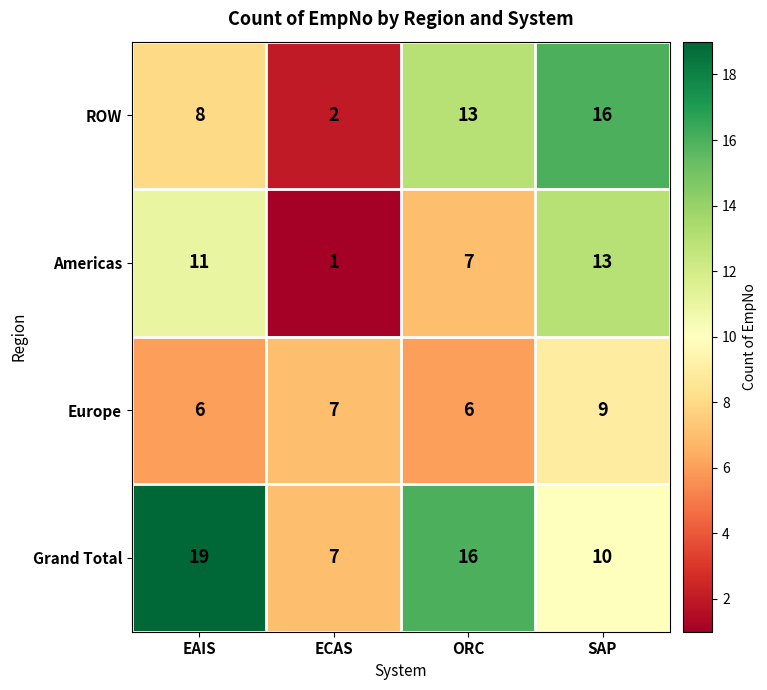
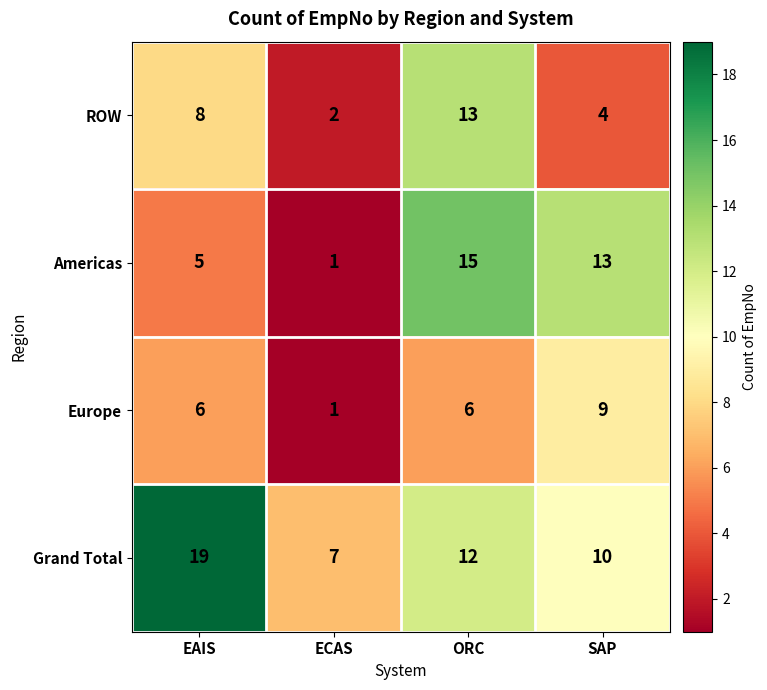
ROW, SAP: 16 -> 4
Americas, EAIS: 11 -> 5
Americas, ORC: 7 -> 15
Europe, ECAS: 7 -> 1
Grand Total, ORC: 16 -> 12
